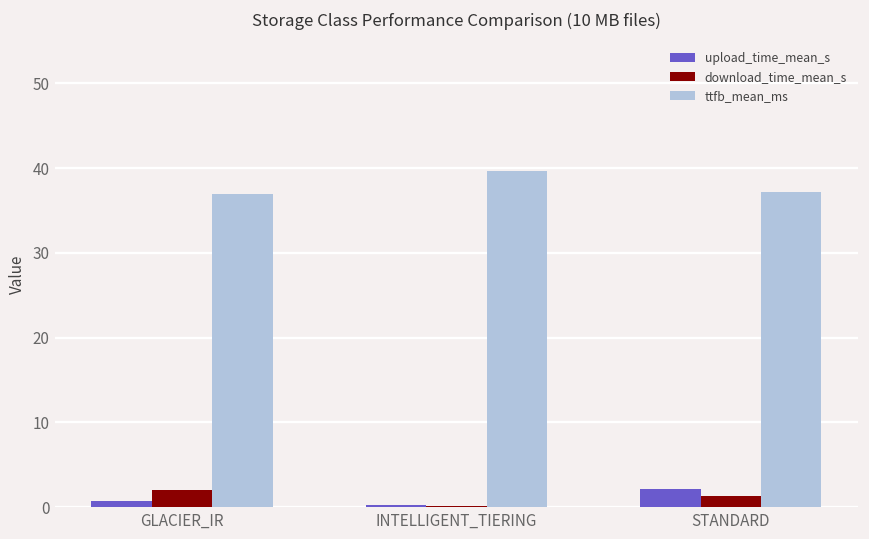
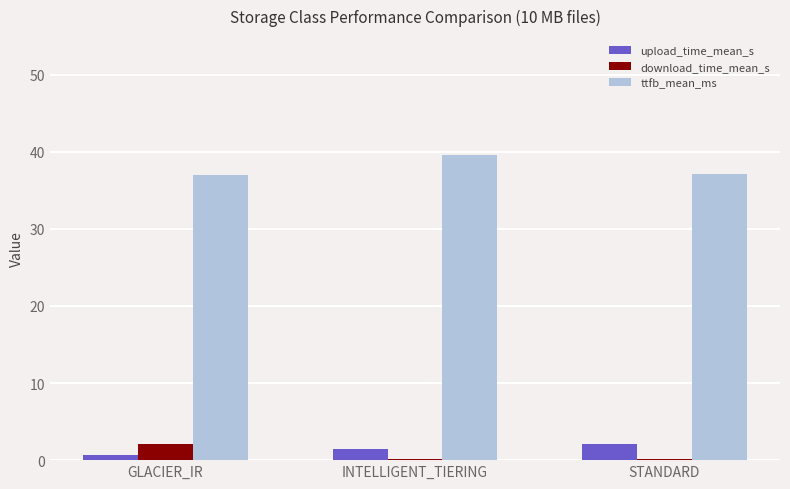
upload_time_mean_s, INTELLIGENT_TIERING: 0 -> 1
download_time_mean_s, STANDARD: 1 -> 0
